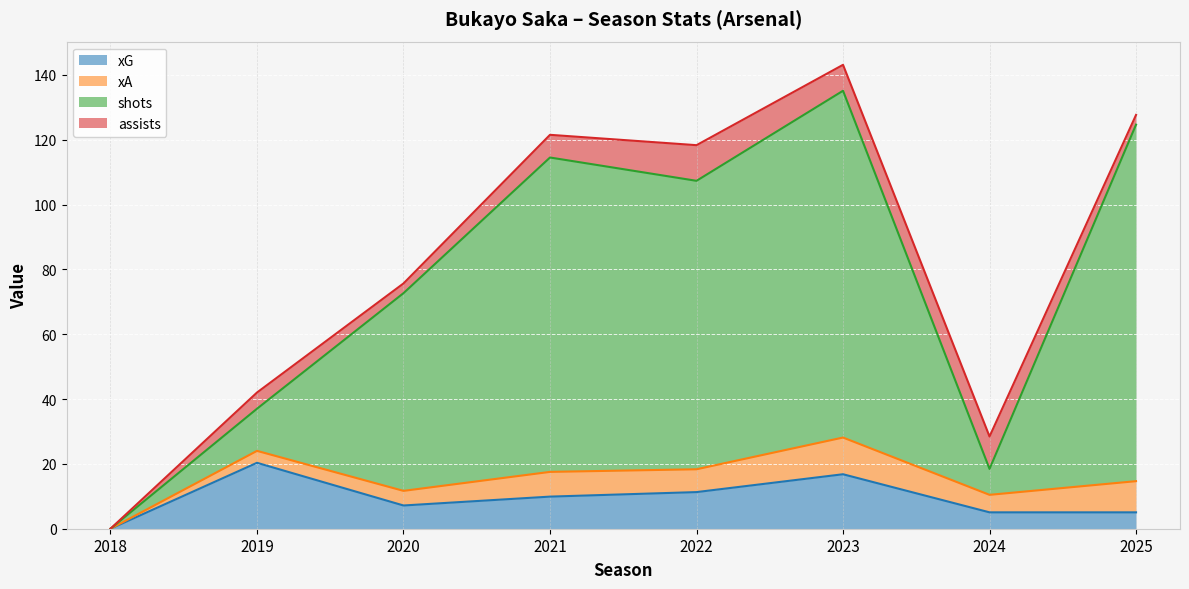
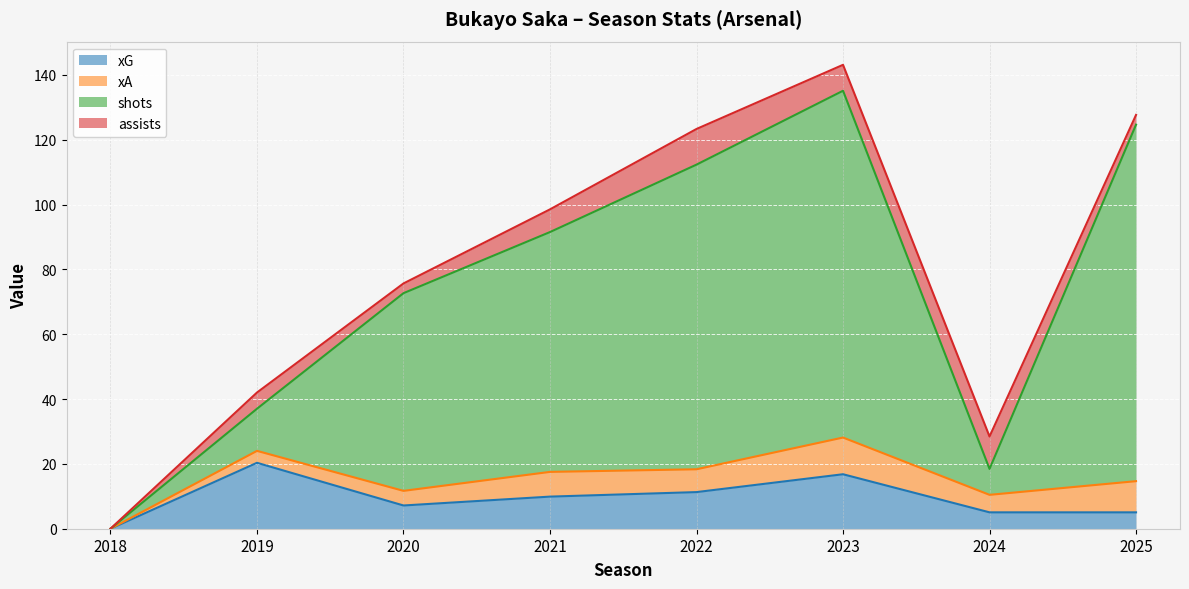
shots, 2021: 97 -> 74
shots, 2022: 89 -> 94
